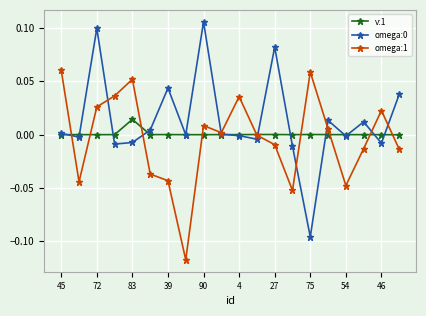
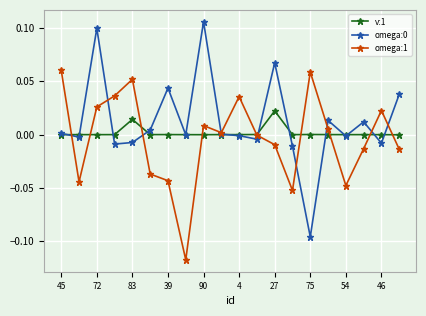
v:1, 27: 0.000 -> 0.022
omega:0, 27: 0.082 -> 0.067
